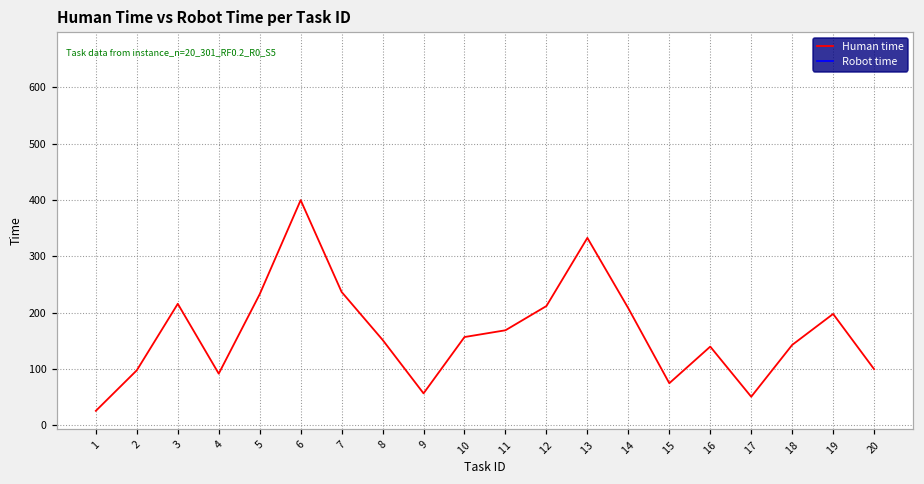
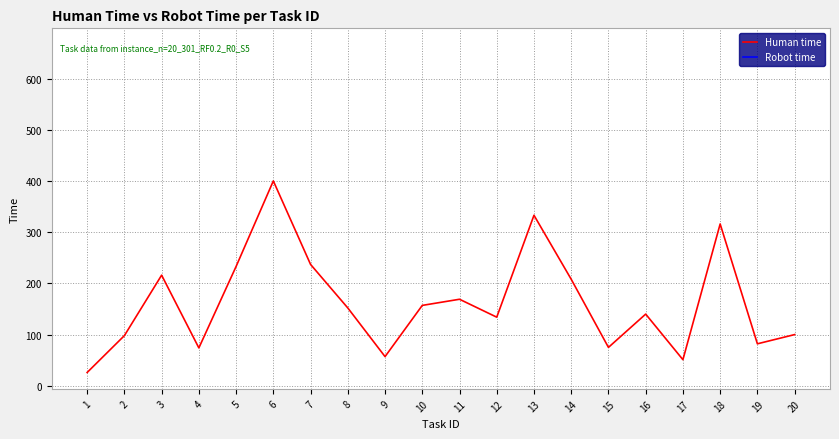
Human time, 4: 90 -> 70
Human time, 12: 210 -> 130
Human time, 18: 140 -> 320
Human time, 19: 200 -> 80
